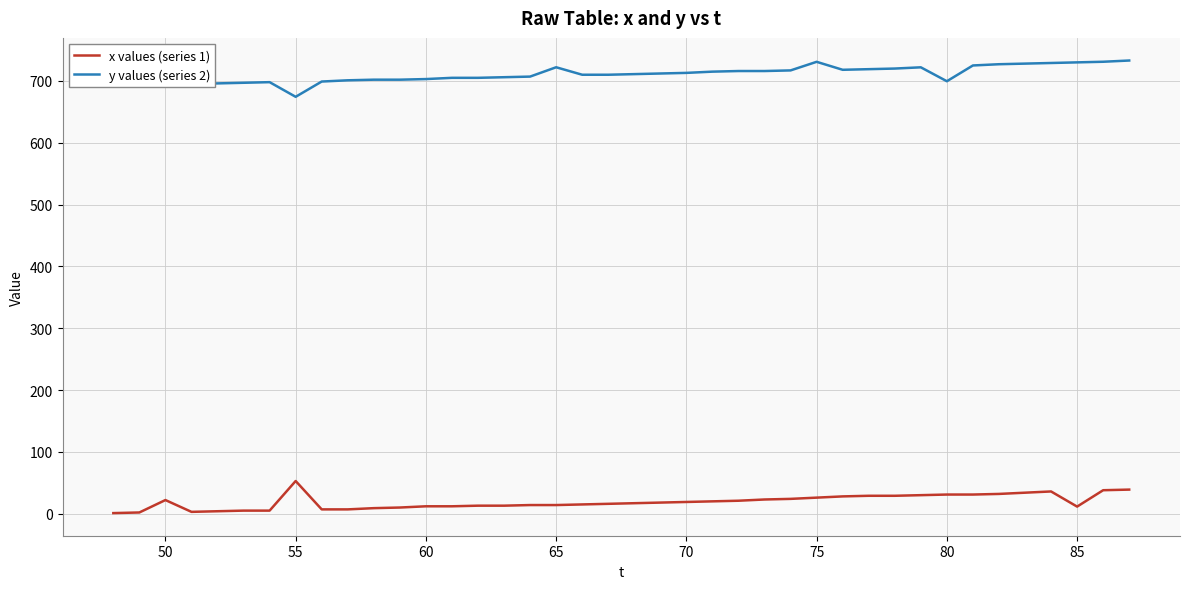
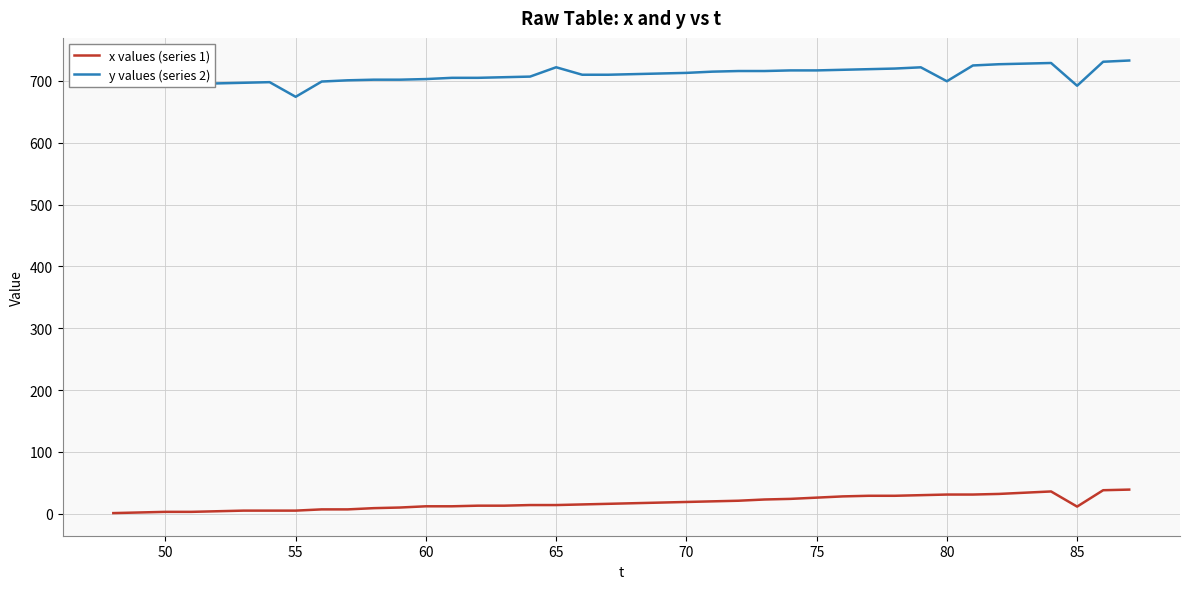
x values (series 1), 50: 20 -> 0
x values (series 1), 55: 50 -> 10
y values (series 2), 75: 730 -> 720
y values (series 2), 85: 730 -> 690
